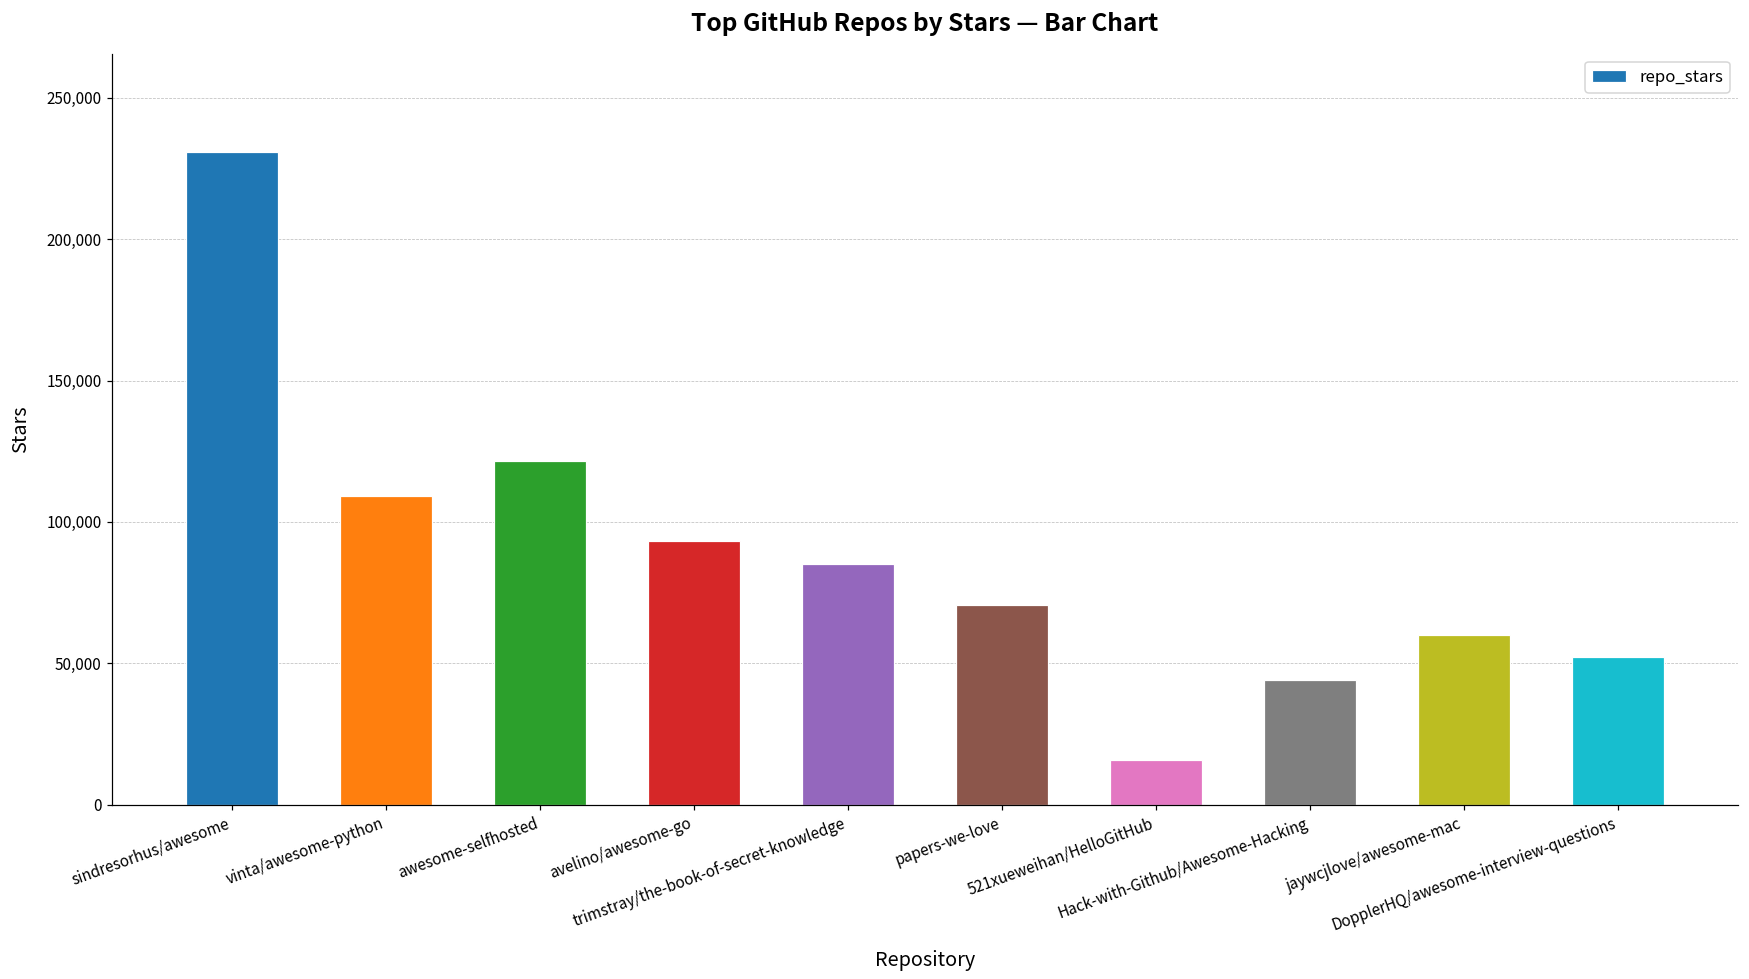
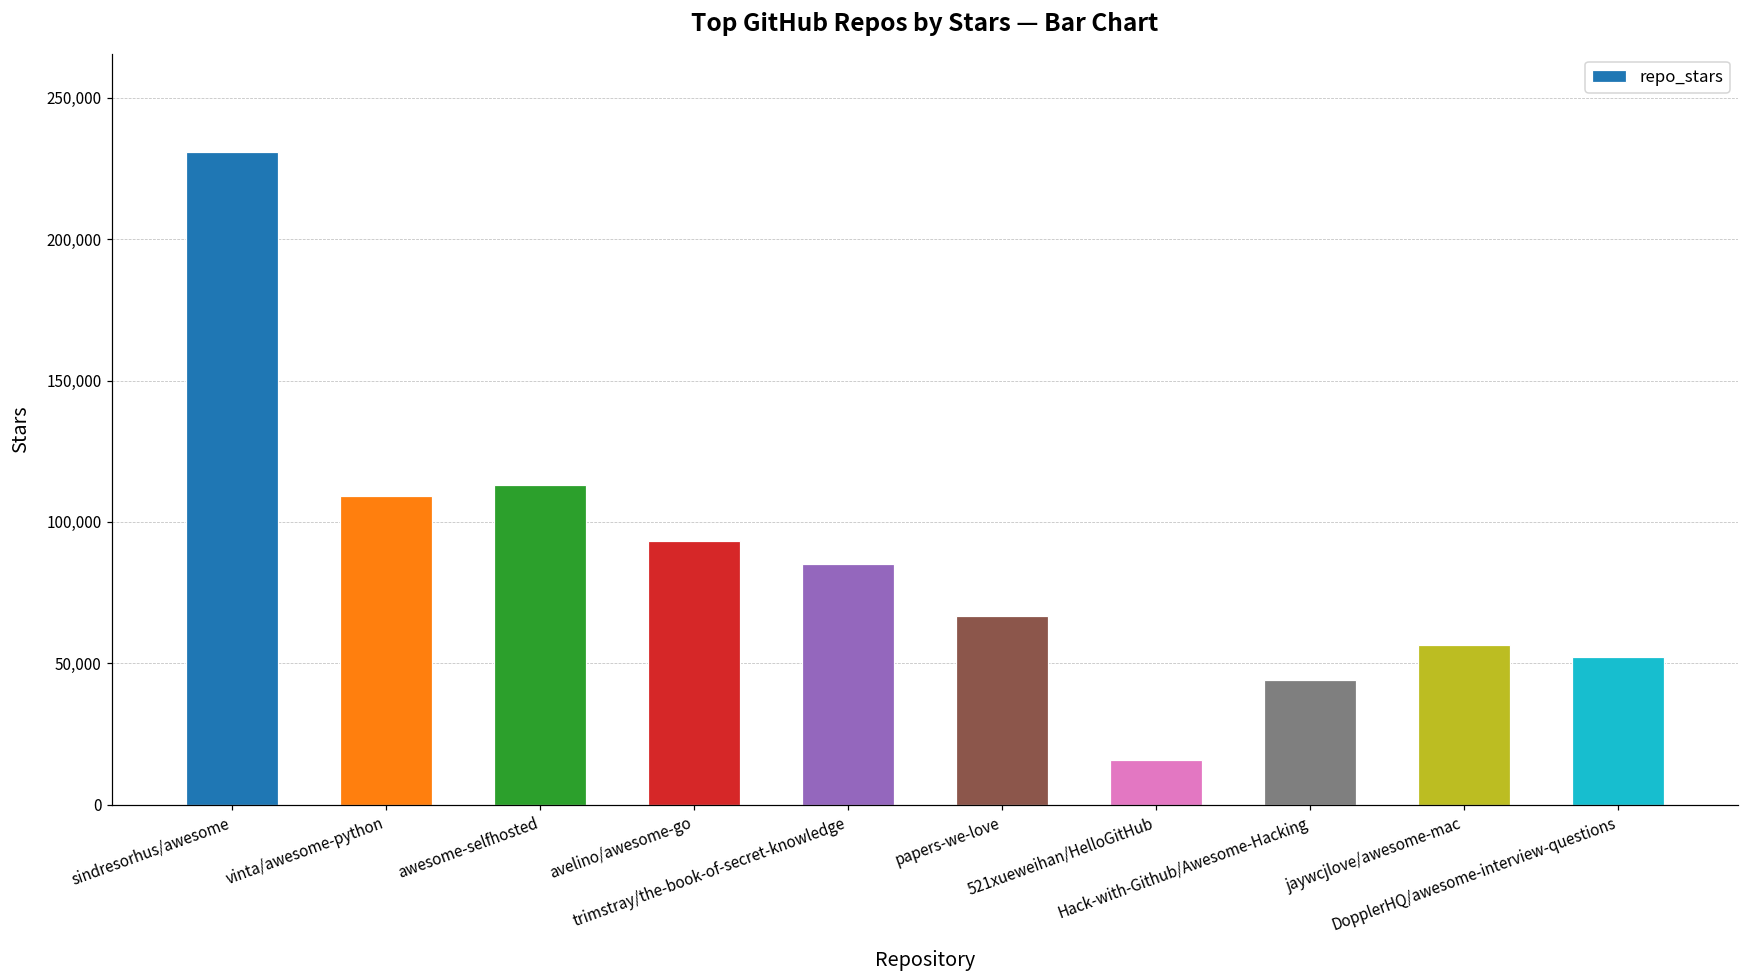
awesome-selfhosted: 122,000 -> 113,000
papers-we-love: 71,000 -> 67,000
jaywcjlove/awesome-mac: 60,000 -> 56,000
